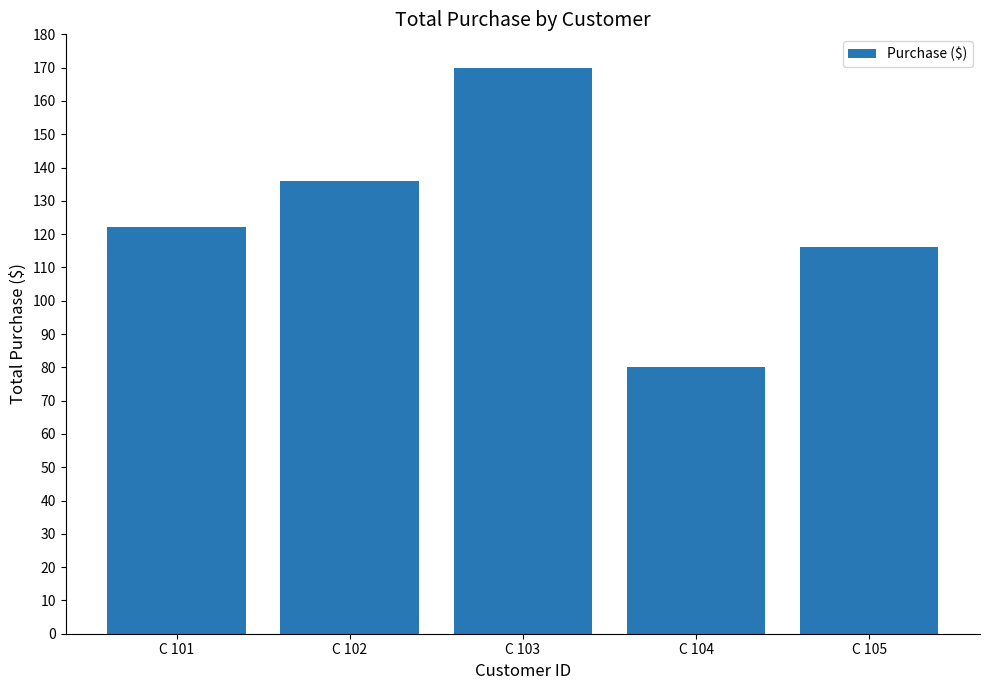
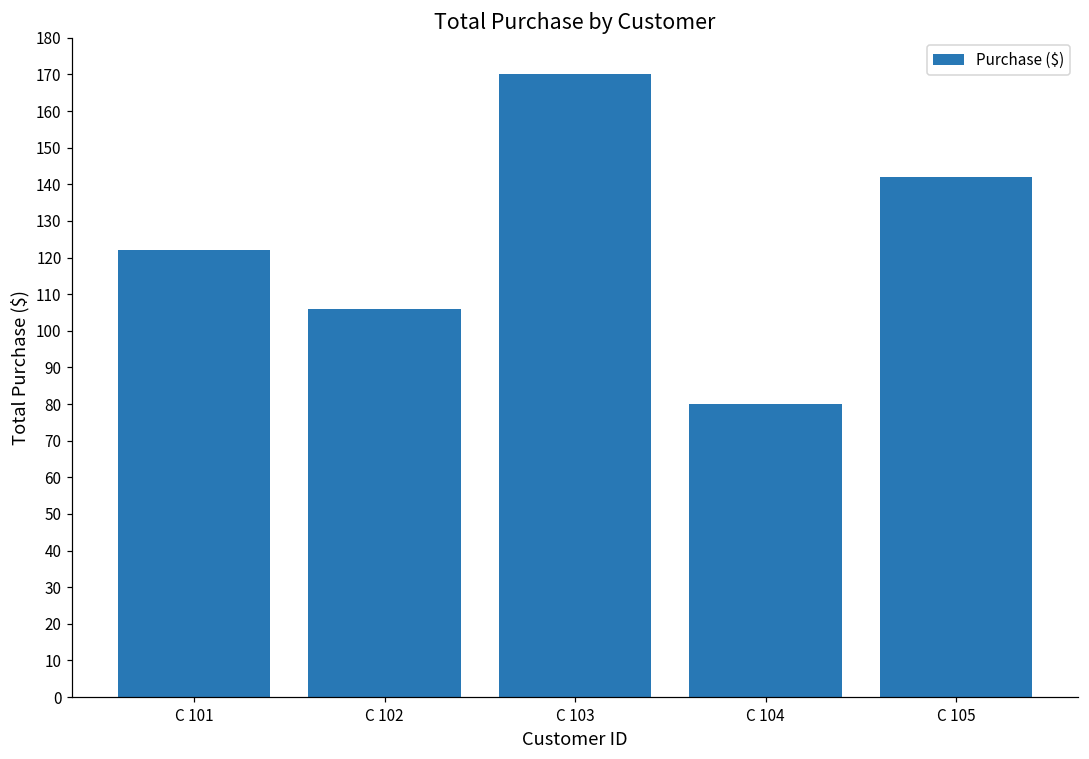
C 102: 136 -> 106
C 105: 116 -> 142
